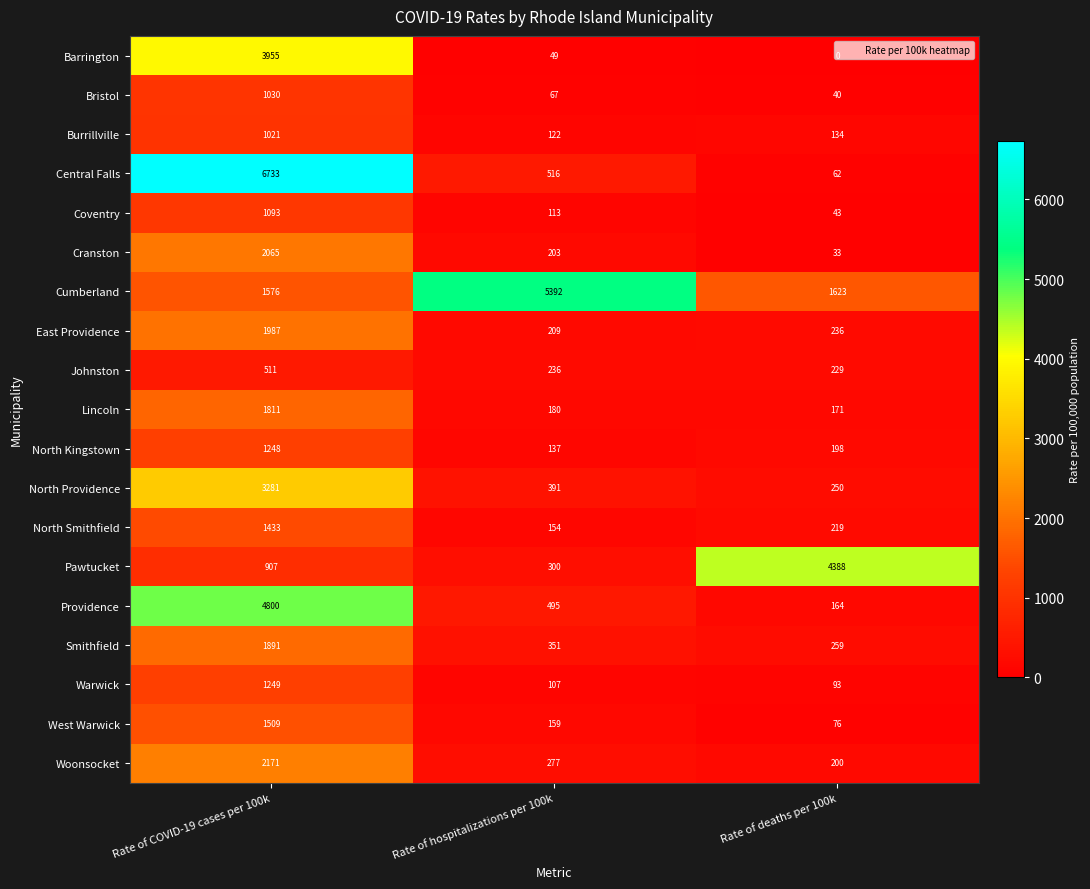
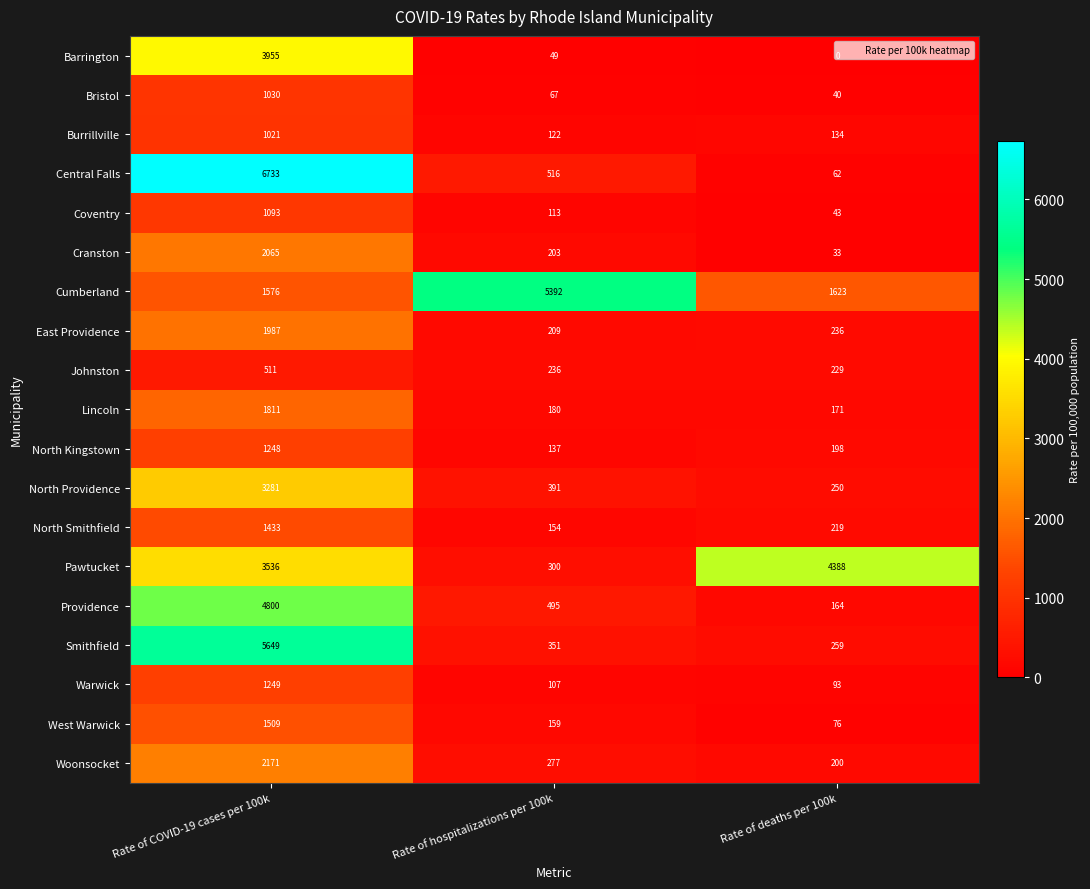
Pawtucket, Rate of COVID-19 cases per 100k: 907 -> 3536
Smithfield, Rate of COVID-19 cases per 100k: 1891 -> 5649
